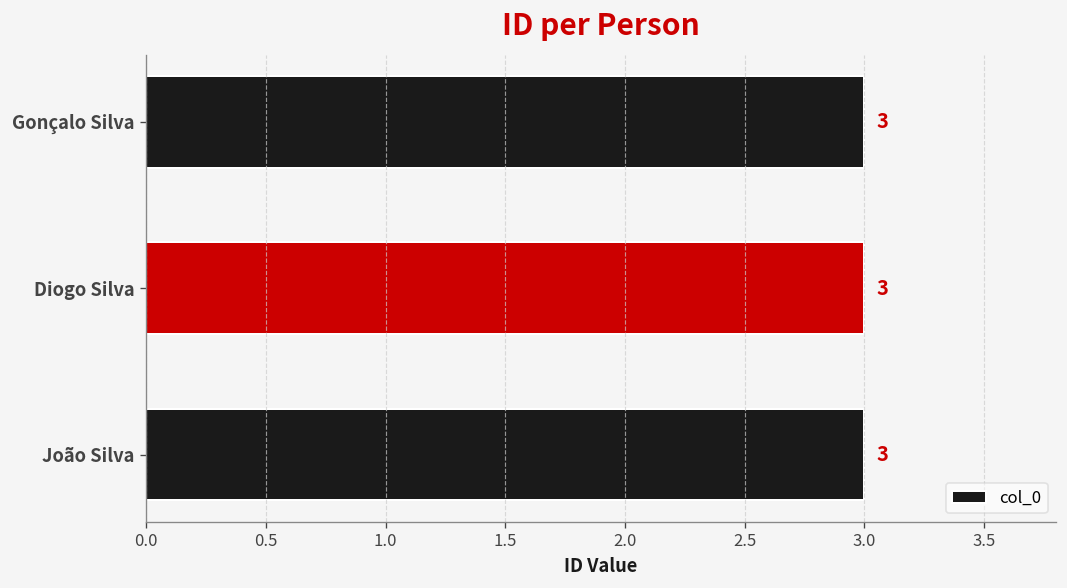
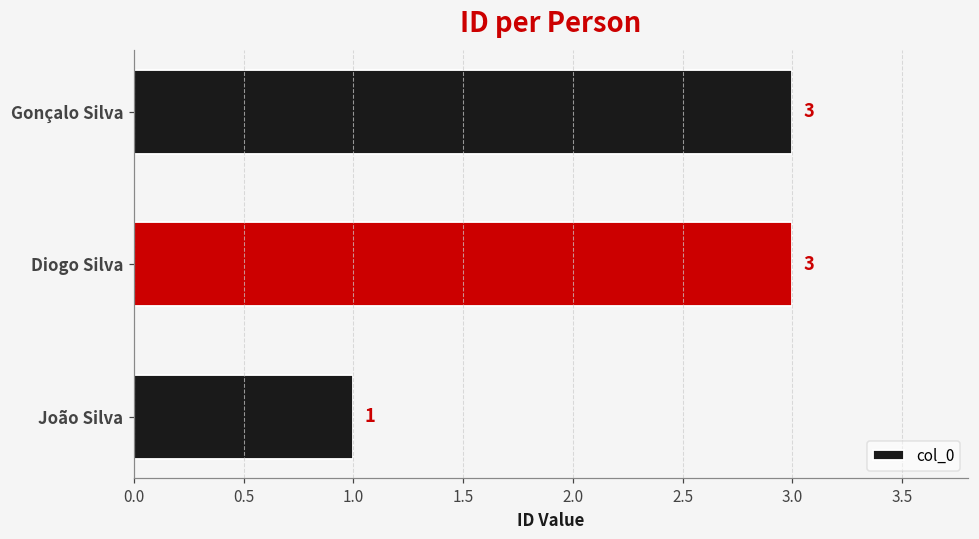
João Silva: 3 -> 1
